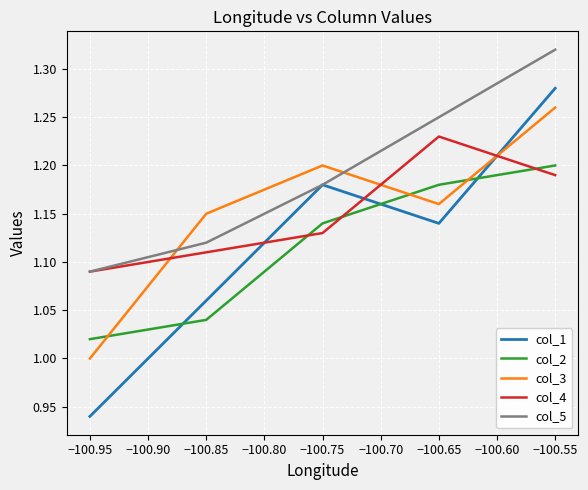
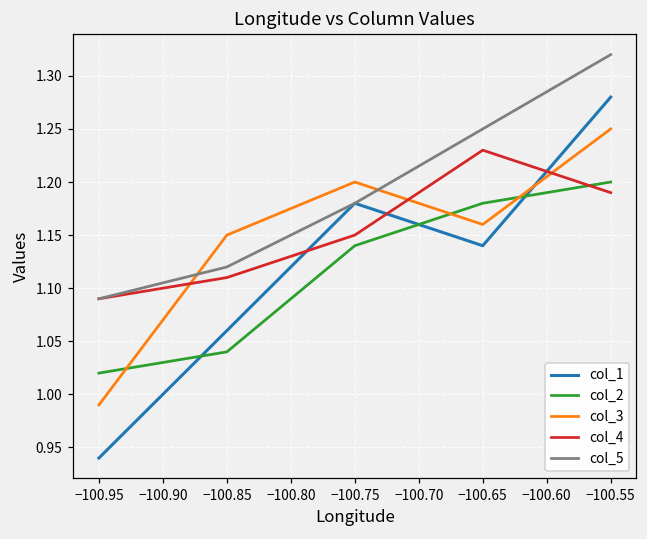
col_3, −100.95: 1.00 -> 0.99
col_4, −100.75: 1.13 -> 1.15
col_3, −100.55: 1.26 -> 1.25
